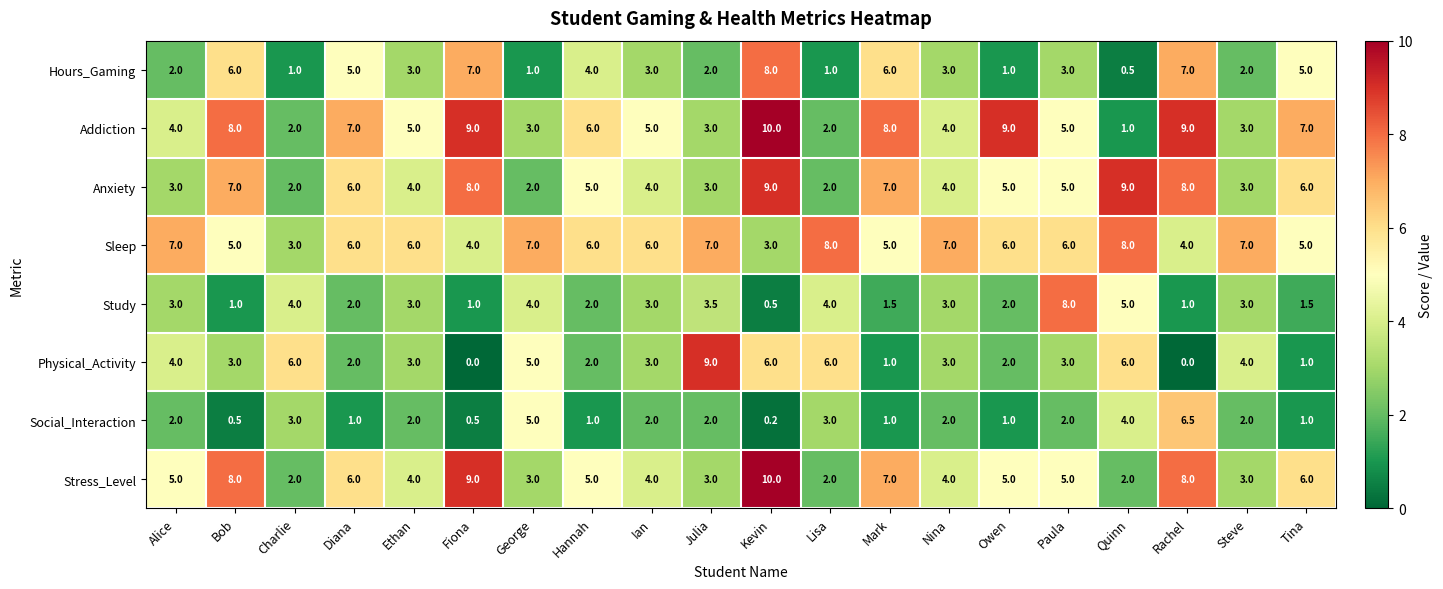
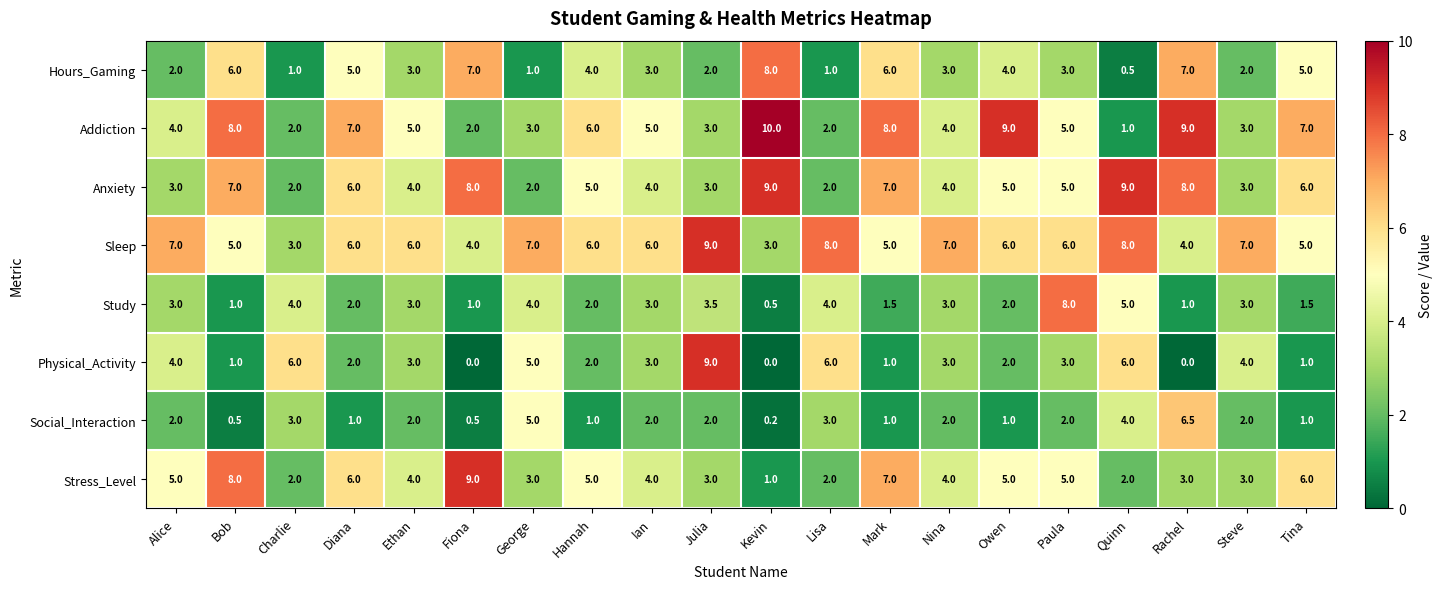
Hours_Gaming, Owen: 1.0 -> 4.0
Addiction, Fiona: 9.0 -> 2.0
Sleep, Julia: 7.0 -> 9.0
Physical_Activity, Bob: 3.0 -> 1.0
Physical_Activity, Kevin: 6.0 -> 0.0
Stress_Level, Kevin: 10.0 -> 1.0
Stress_Level, Rachel: 8.0 -> 3.0
